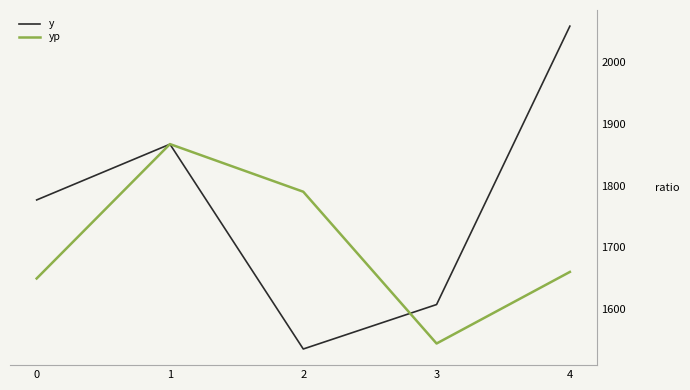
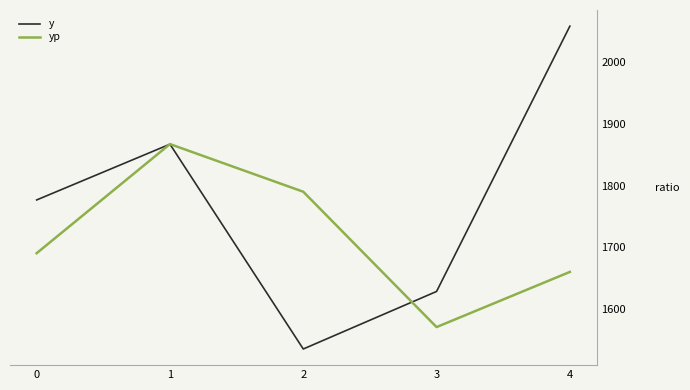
yp, 0: 1650 -> 1690
y, 3: 1610 -> 1630
yp, 3: 1540 -> 1570
